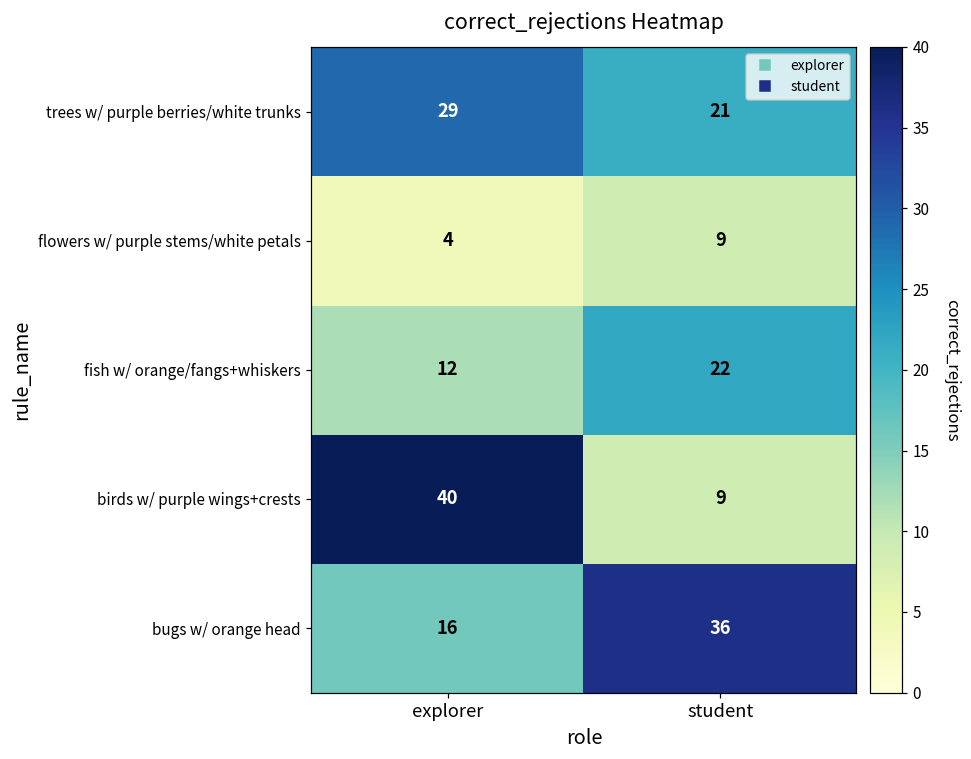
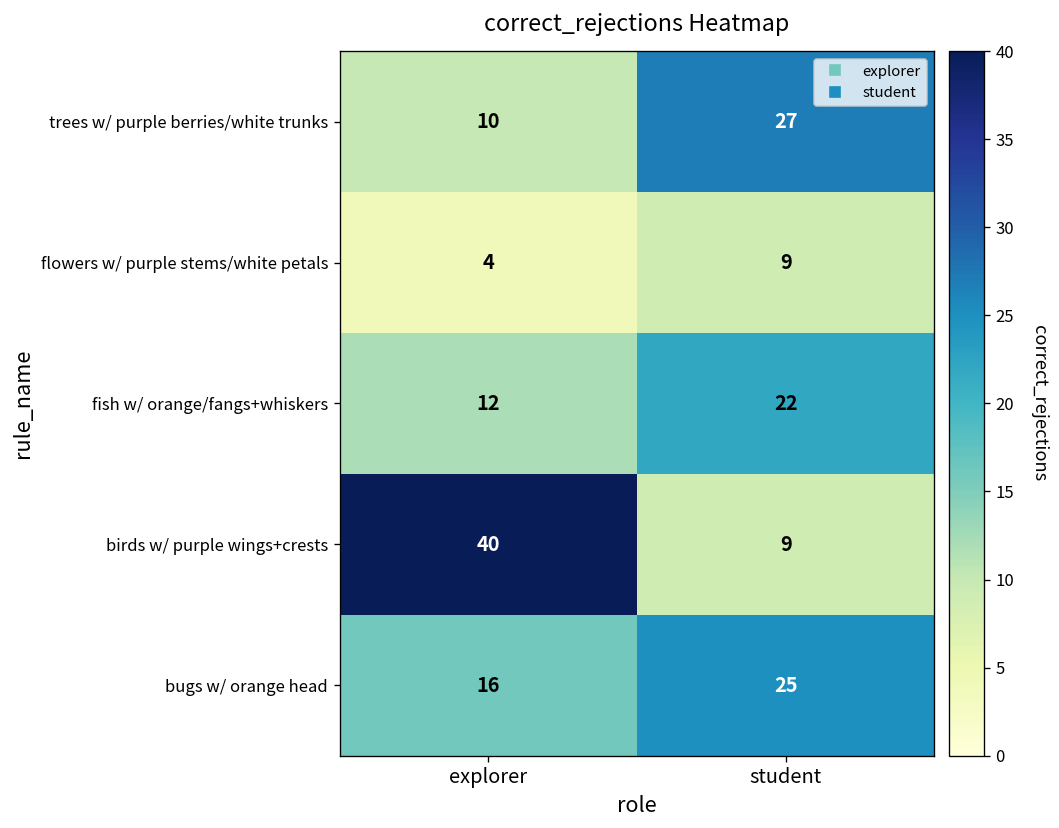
trees w/ purple berries/white trunks, explorer: 29 -> 10
trees w/ purple berries/white trunks, student: 21 -> 27
bugs w/ orange head, student: 36 -> 25
